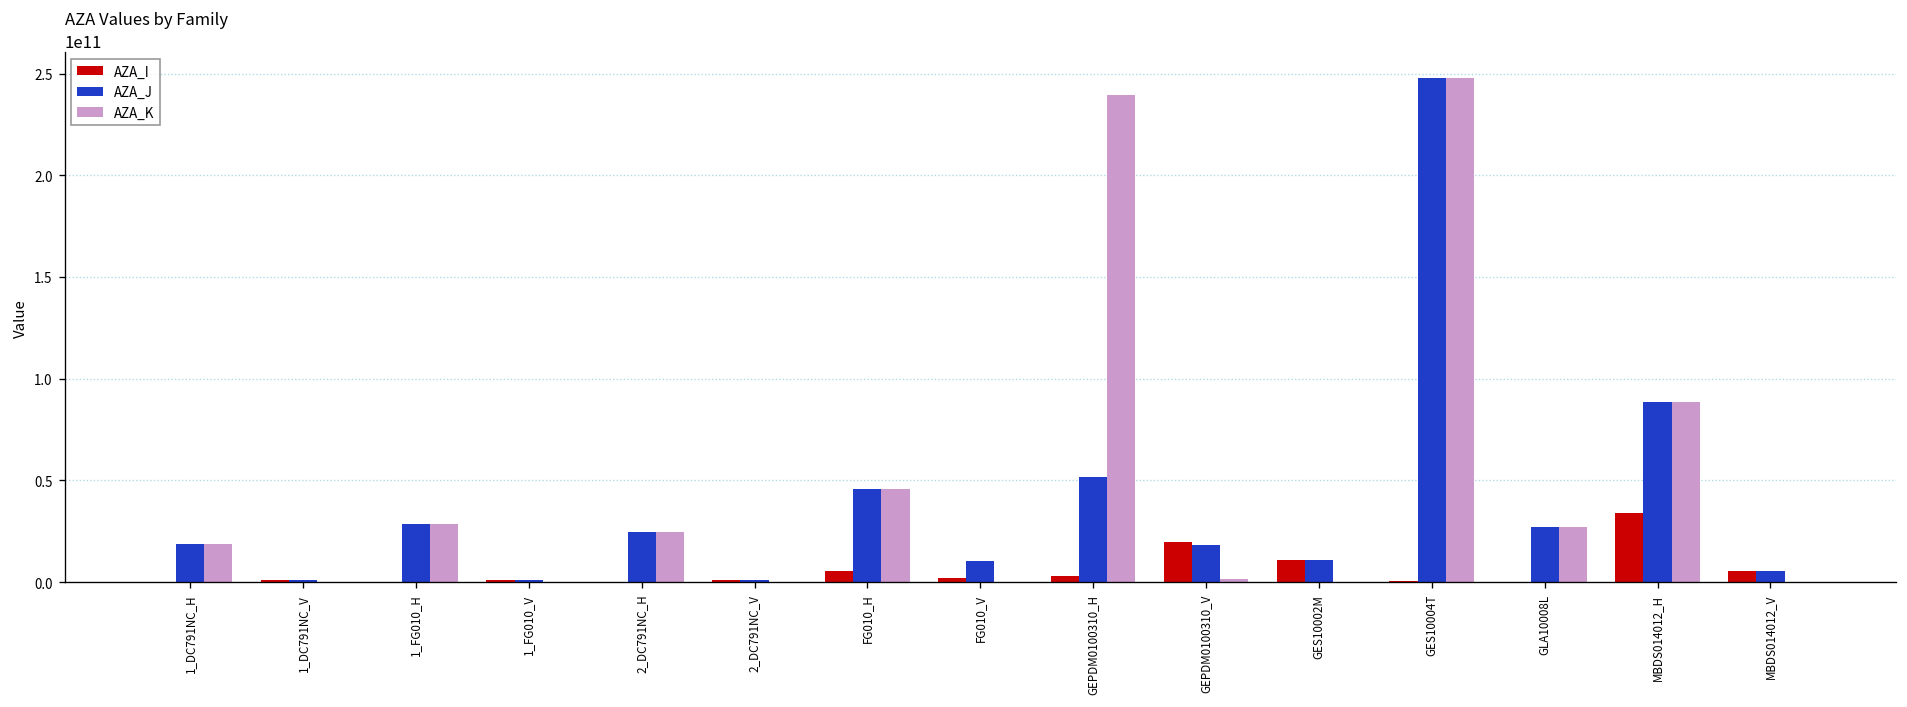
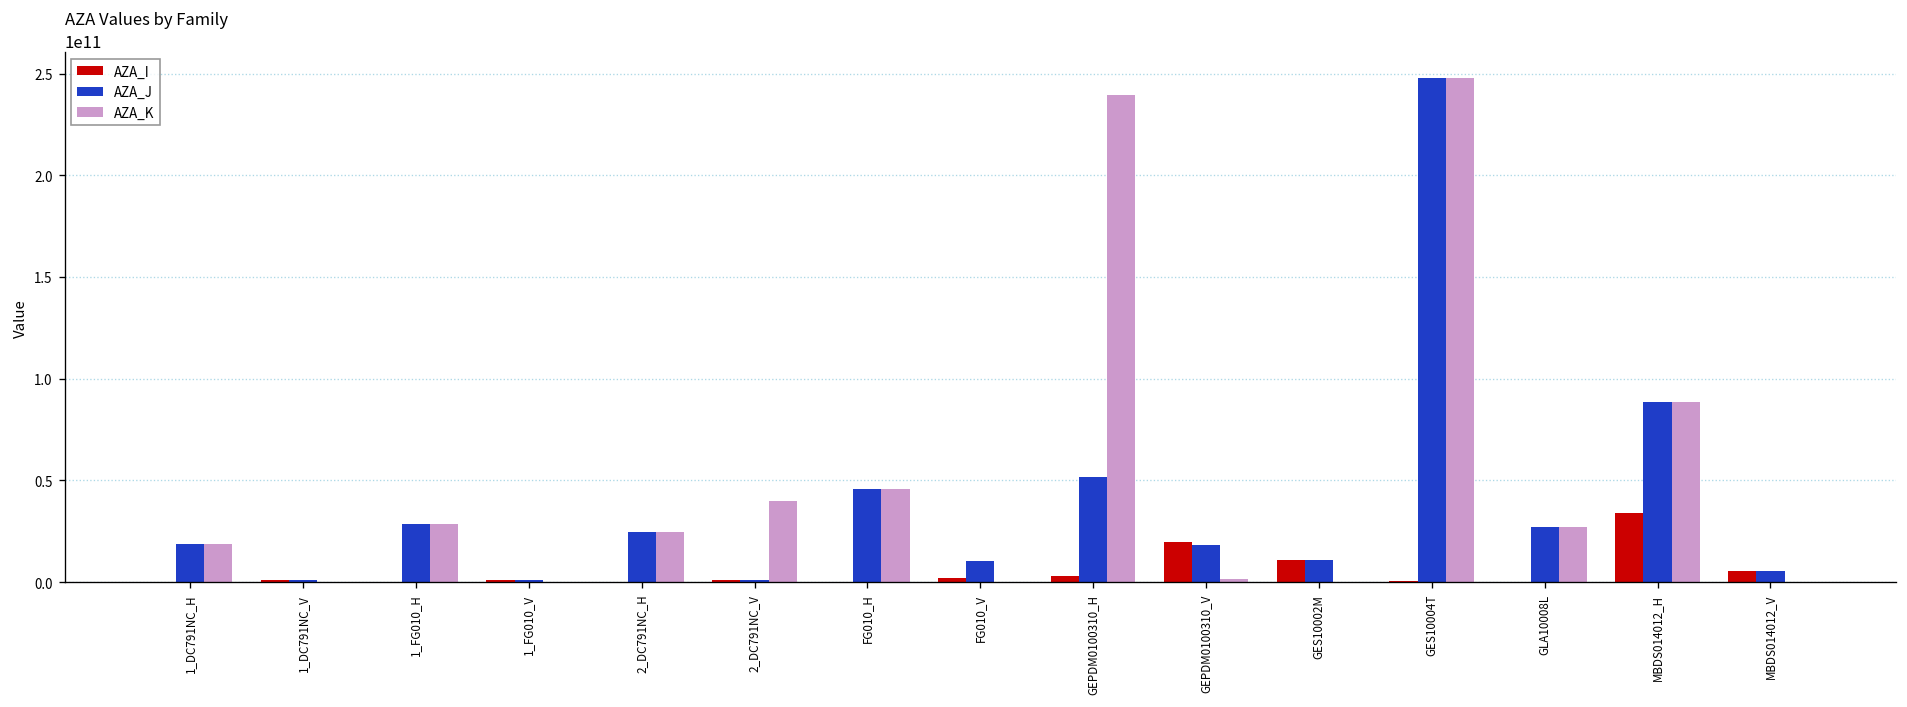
AZA_K, 2_DC791NC_V: 0 -> 40000000000
AZA_I, FG010_H: 6000000000 -> 0
